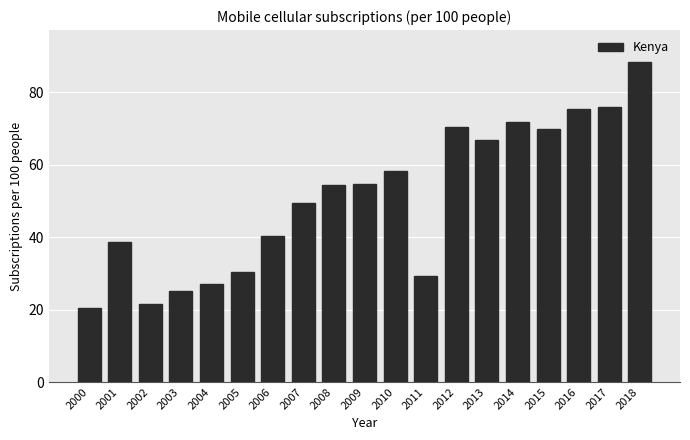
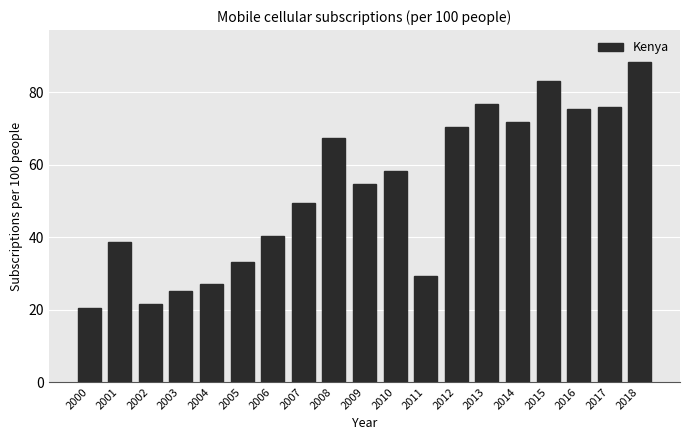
2005: 30 -> 33
2008: 55 -> 67
2013: 67 -> 77
2015: 70 -> 83
